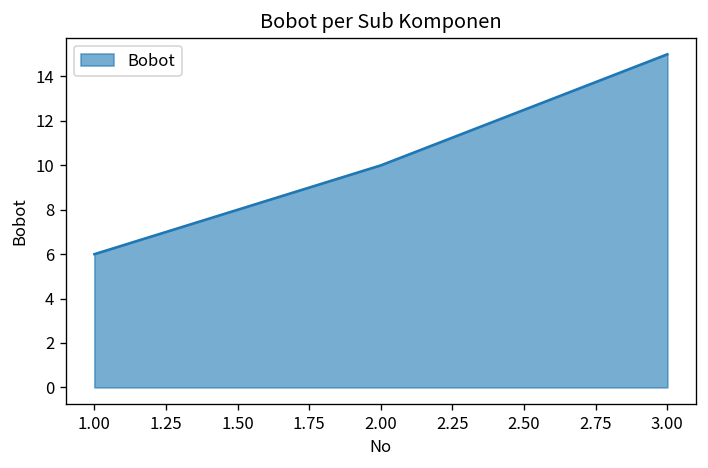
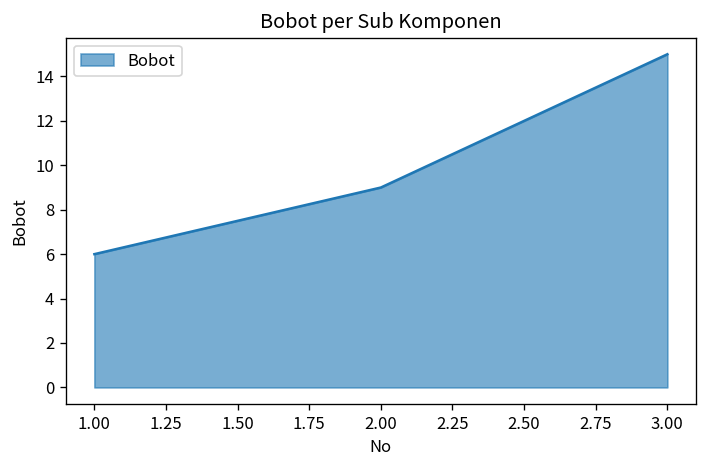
2.00: 10 -> 9
